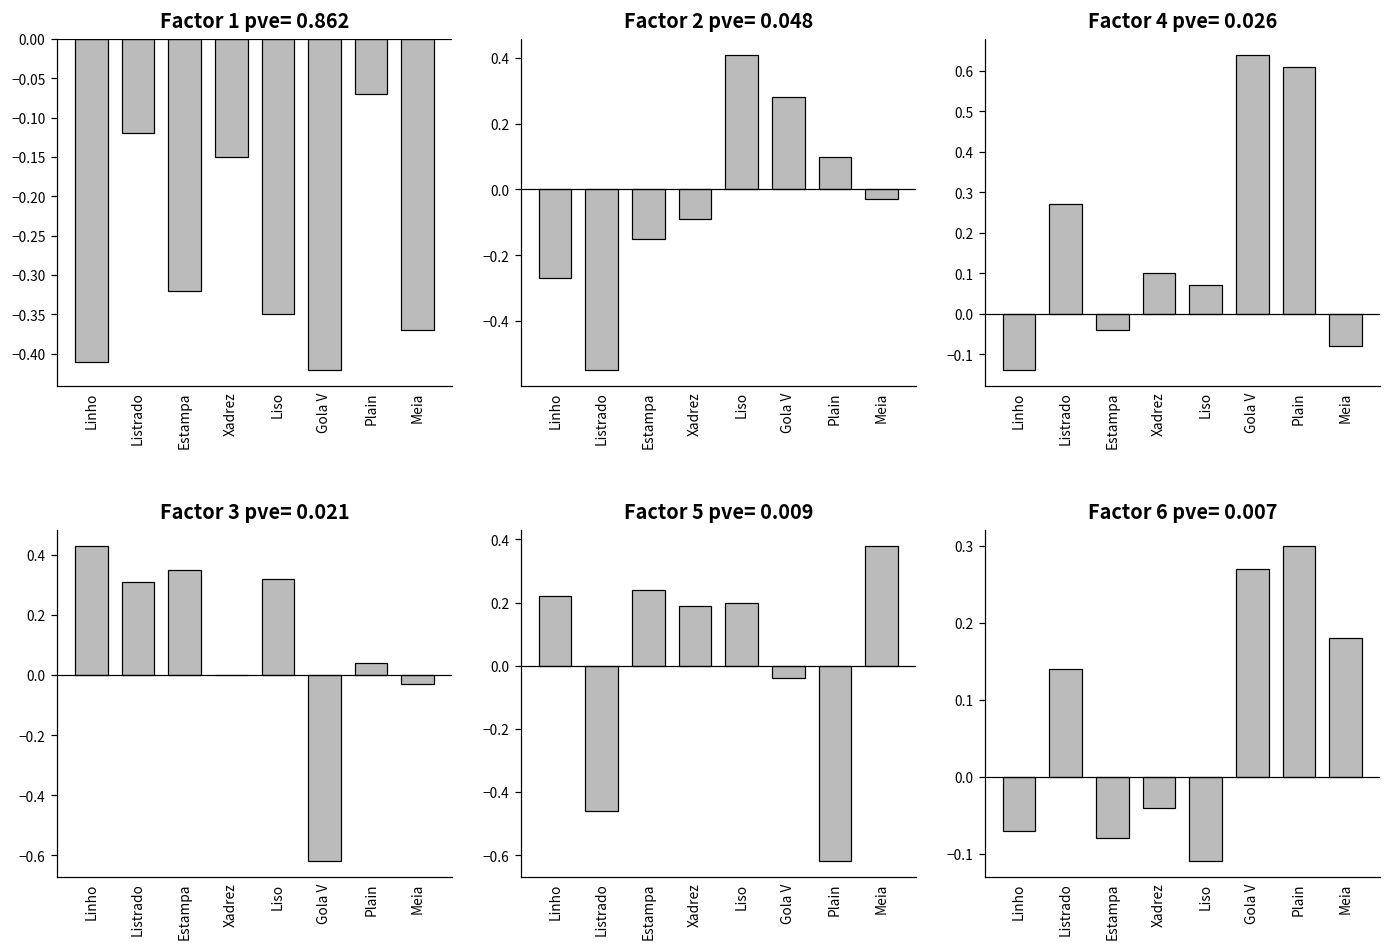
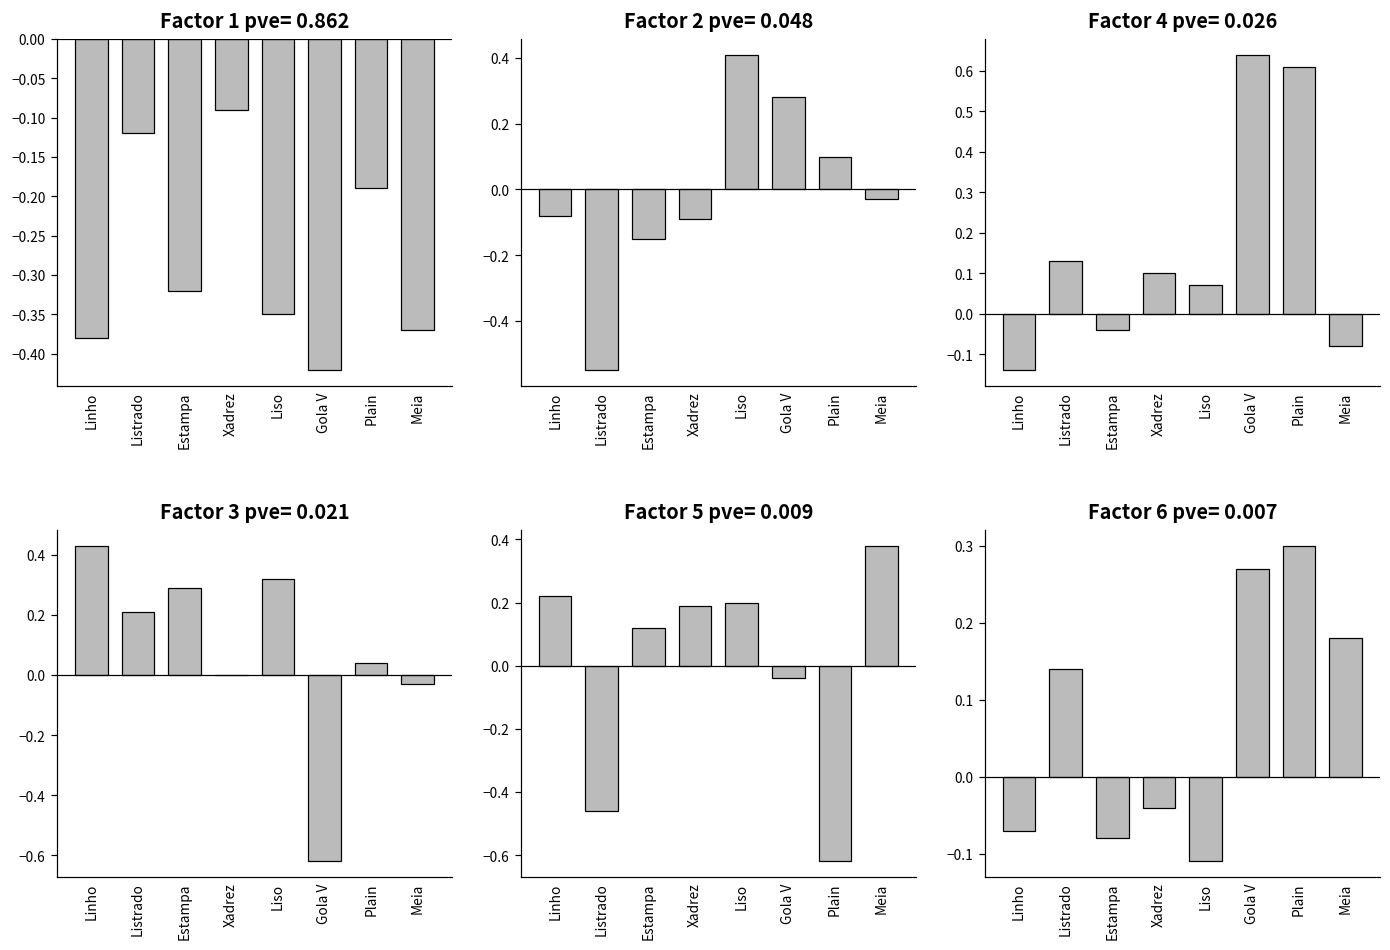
Factor 1 pve= 0.862, Linho: -0.41 -> -0.38
Factor 1 pve= 0.862, Xadrez: -0.15 -> -0.09
Factor 1 pve= 0.862, Plain: -0.07 -> -0.19
Factor 2 pve= 0.048, Linho: -0.27 -> -0.08
Factor 4 pve= 0.026, Listrado: 0.27 -> 0.13
Factor 3 pve= 0.021, Listrado: 0.31 -> 0.21
Factor 3 pve= 0.021, Estampa: 0.35 -> 0.29
Factor 5 pve= 0.009, Estampa: 0.24 -> 0.12
